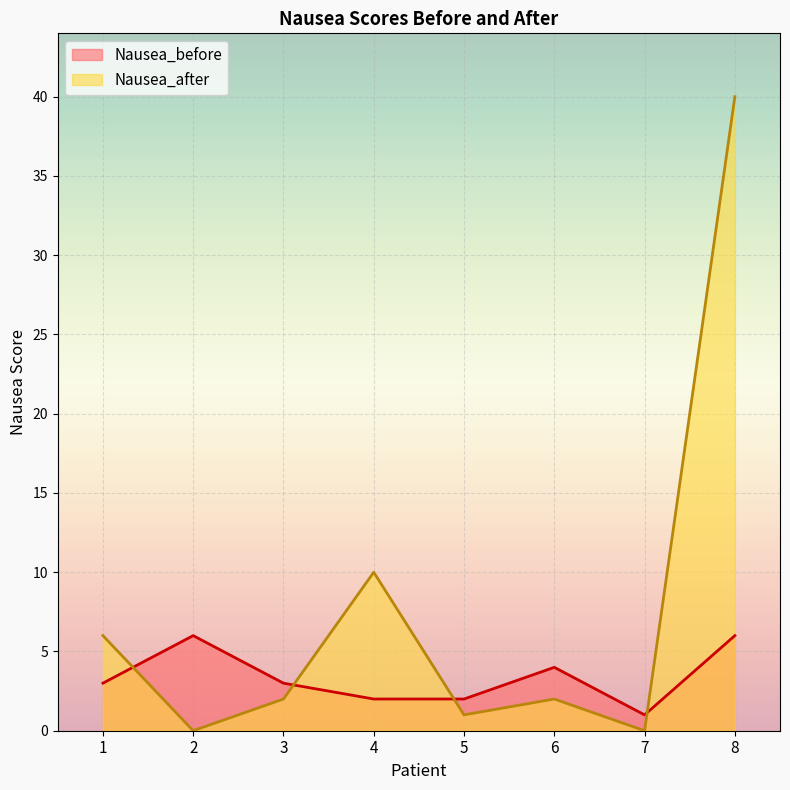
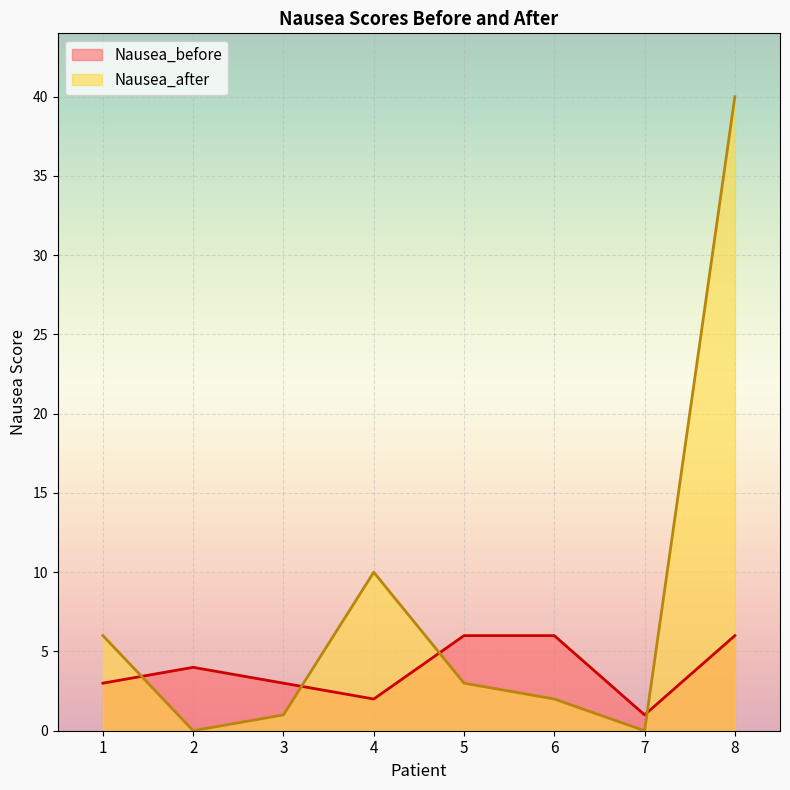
Nausea_before, 2: 6 -> 4
Nausea_after, 3: 2 -> 1
Nausea_before, 5: 2 -> 6
Nausea_after, 5: 1 -> 3
Nausea_before, 6: 4 -> 6
